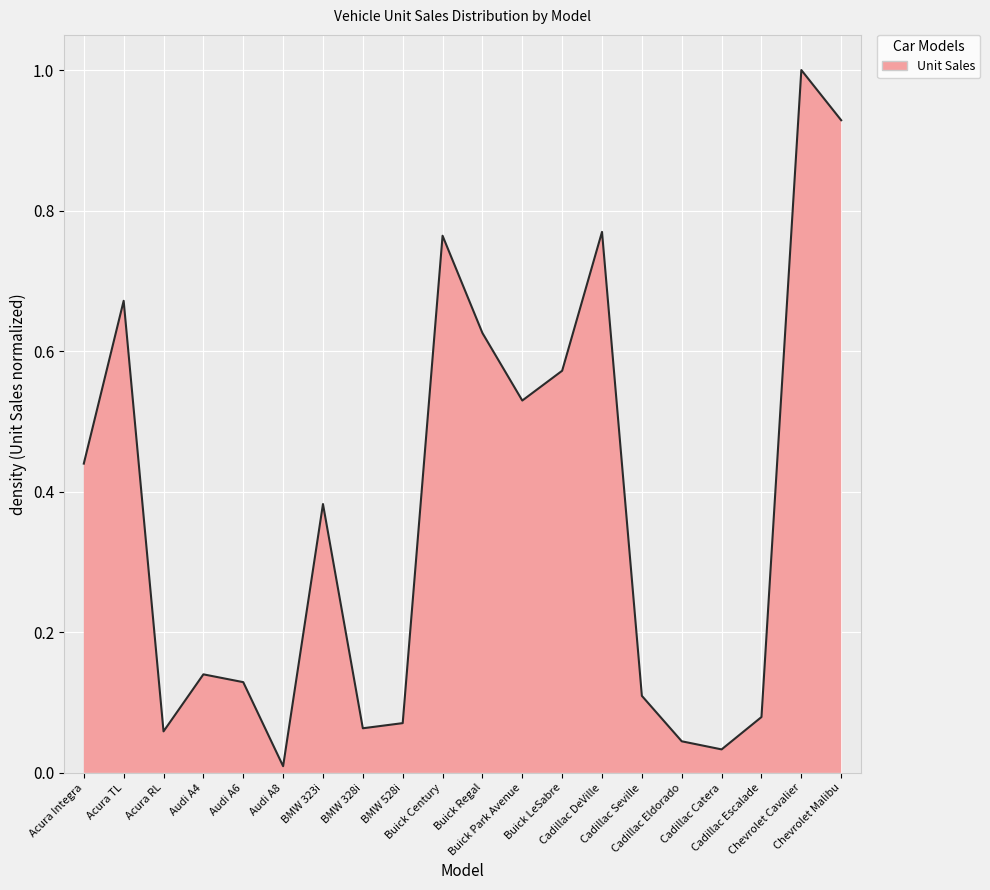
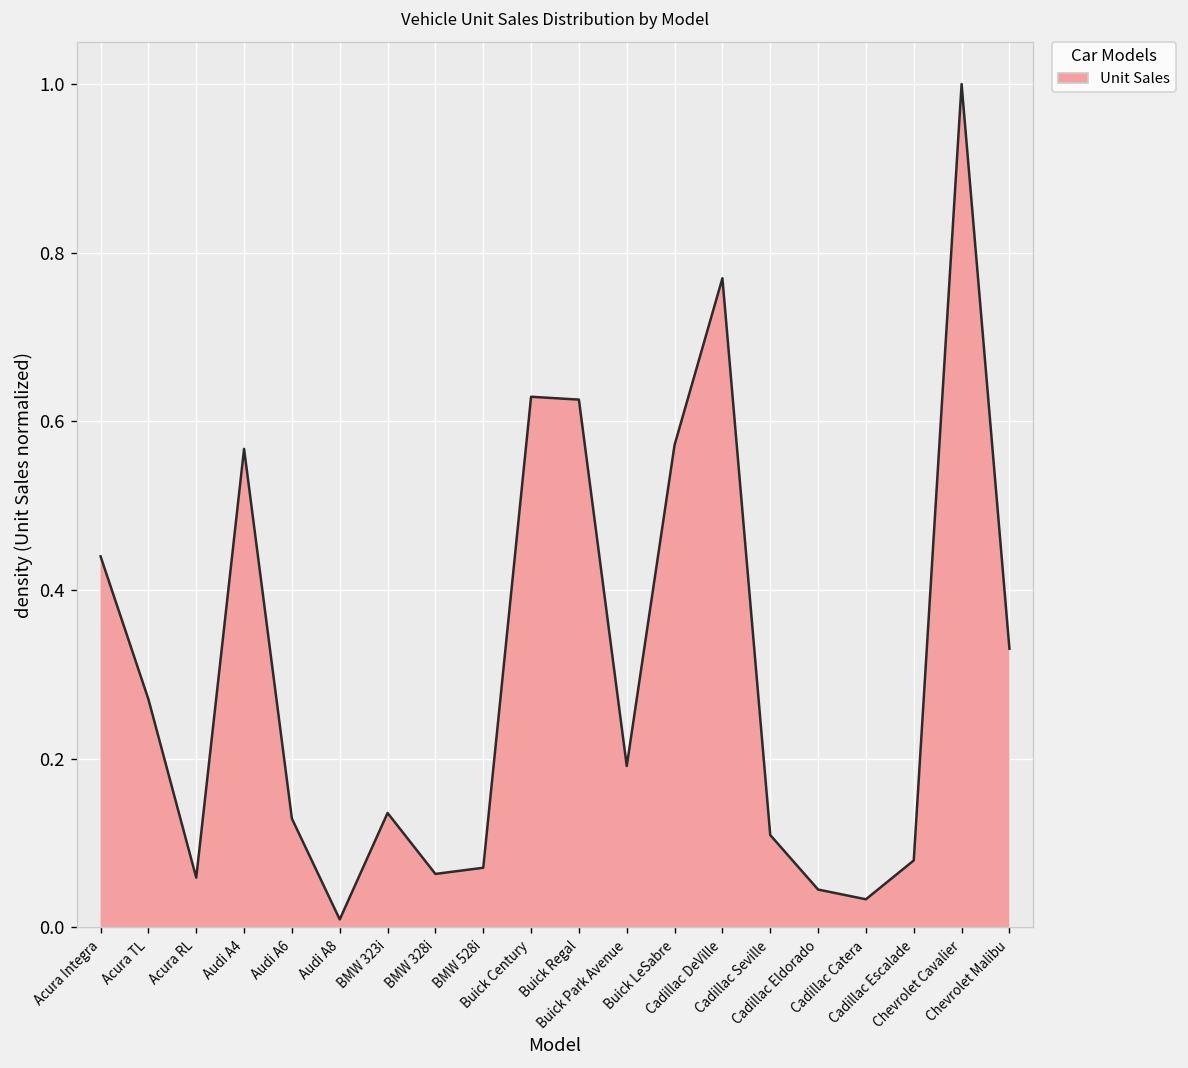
Acura TL: 0.67 -> 0.27
Audi A4: 0.14 -> 0.57
BMW 323i: 0.38 -> 0.14
Buick Century: 0.76 -> 0.63
Buick Park Avenue: 0.53 -> 0.19
Chevrolet Malibu: 0.93 -> 0.33
